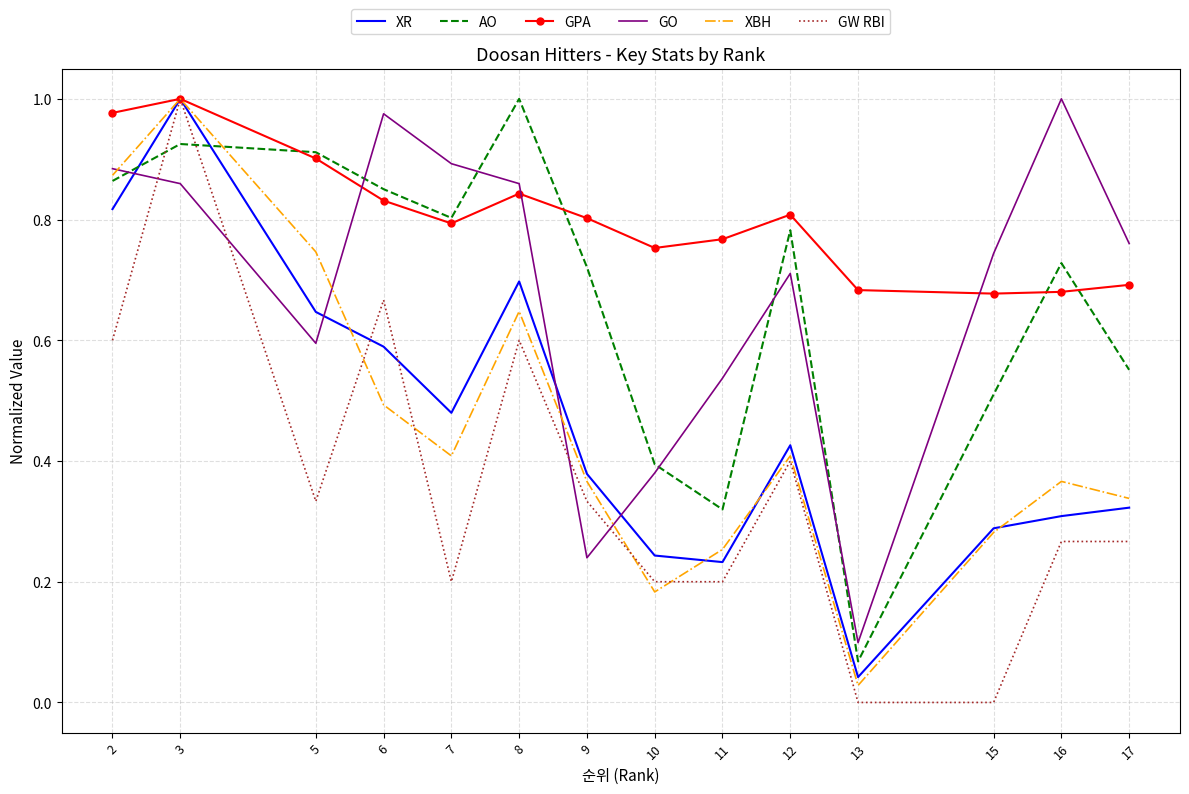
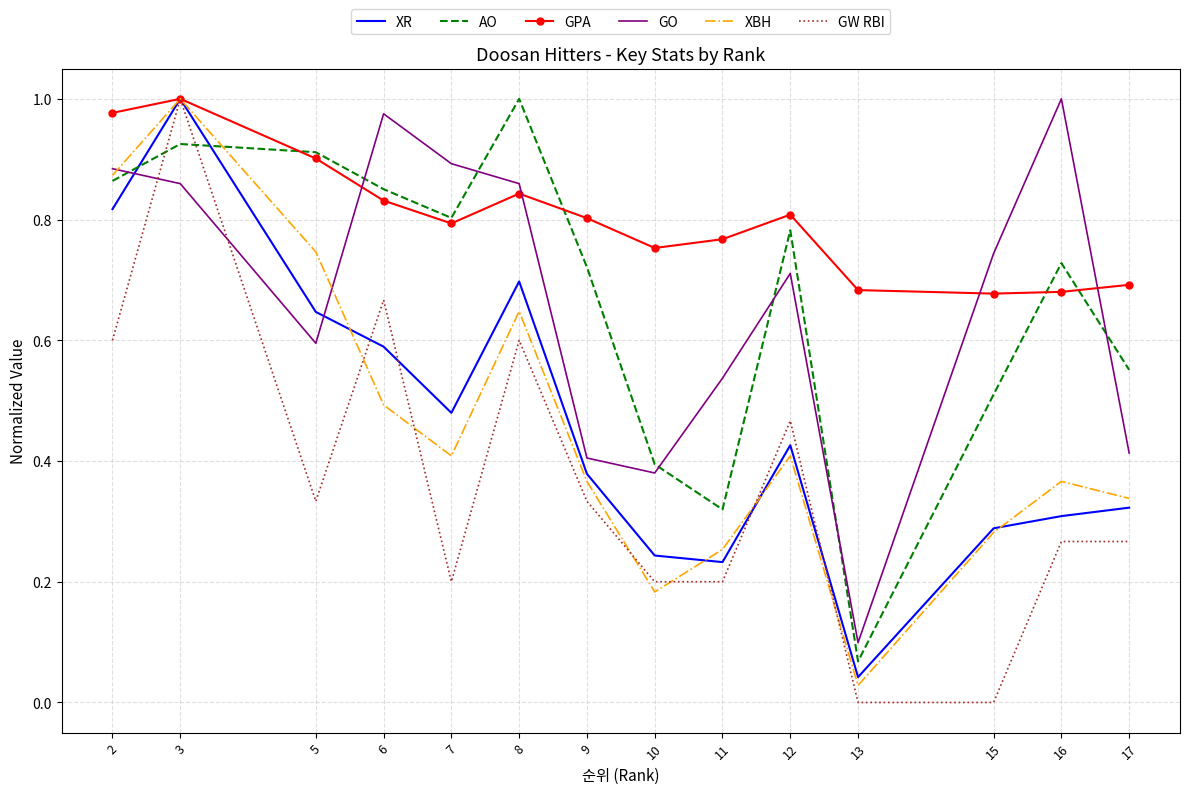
GO, 9: 0.24 -> 0.40
GW RBI, 12: 0.40 -> 0.47
GO, 17: 0.76 -> 0.41
